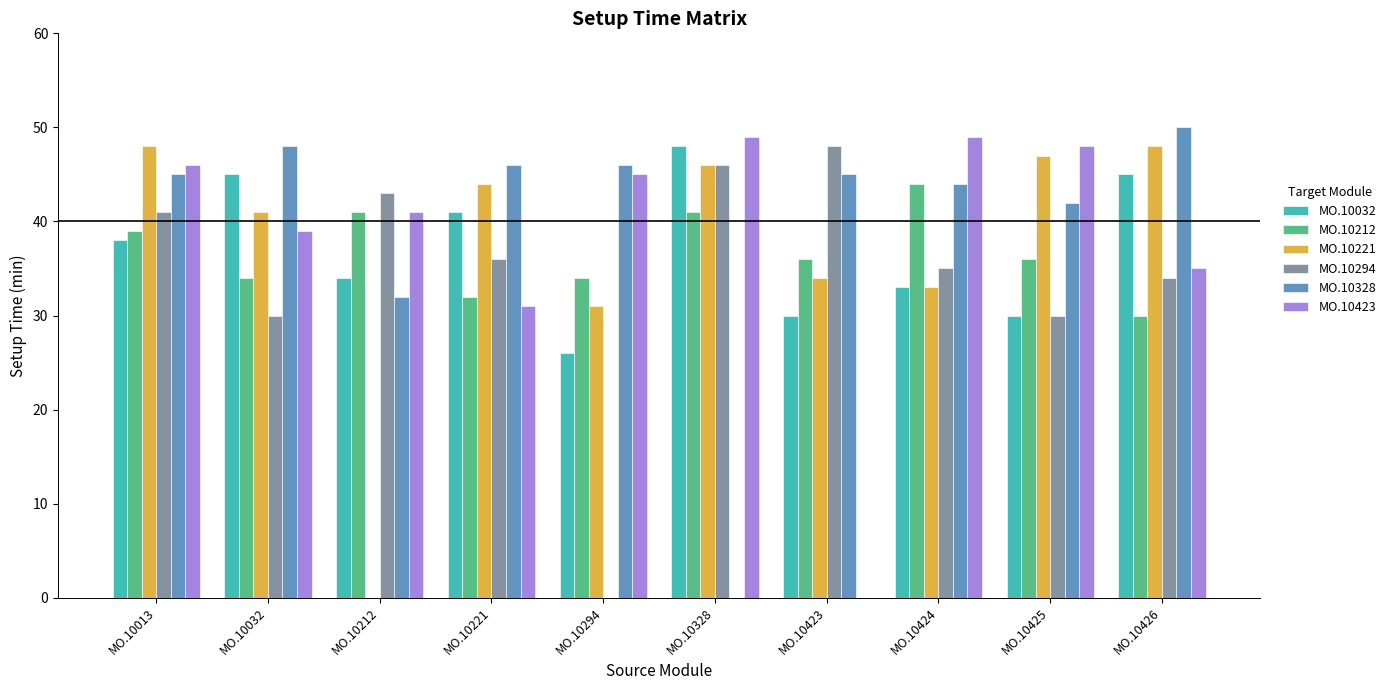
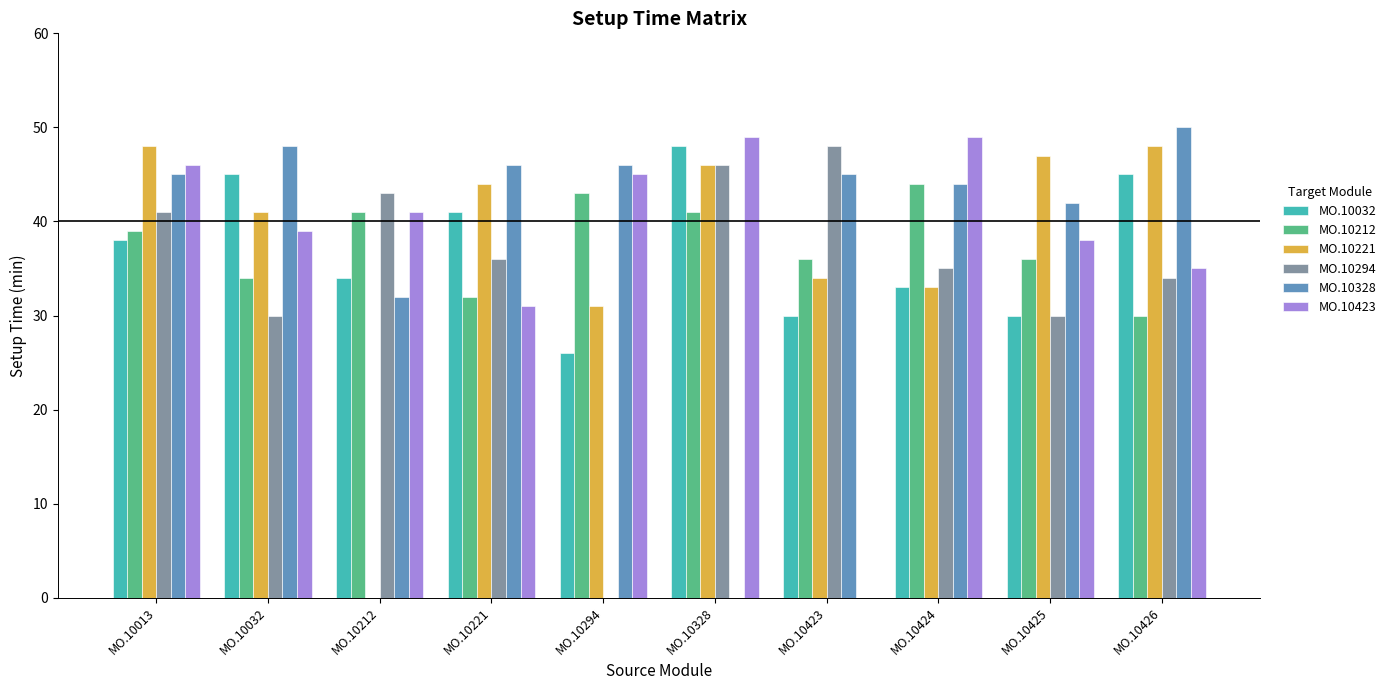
MO.10212, MO.10294: 34 -> 43
MO.10423, MO.10425: 48 -> 38
